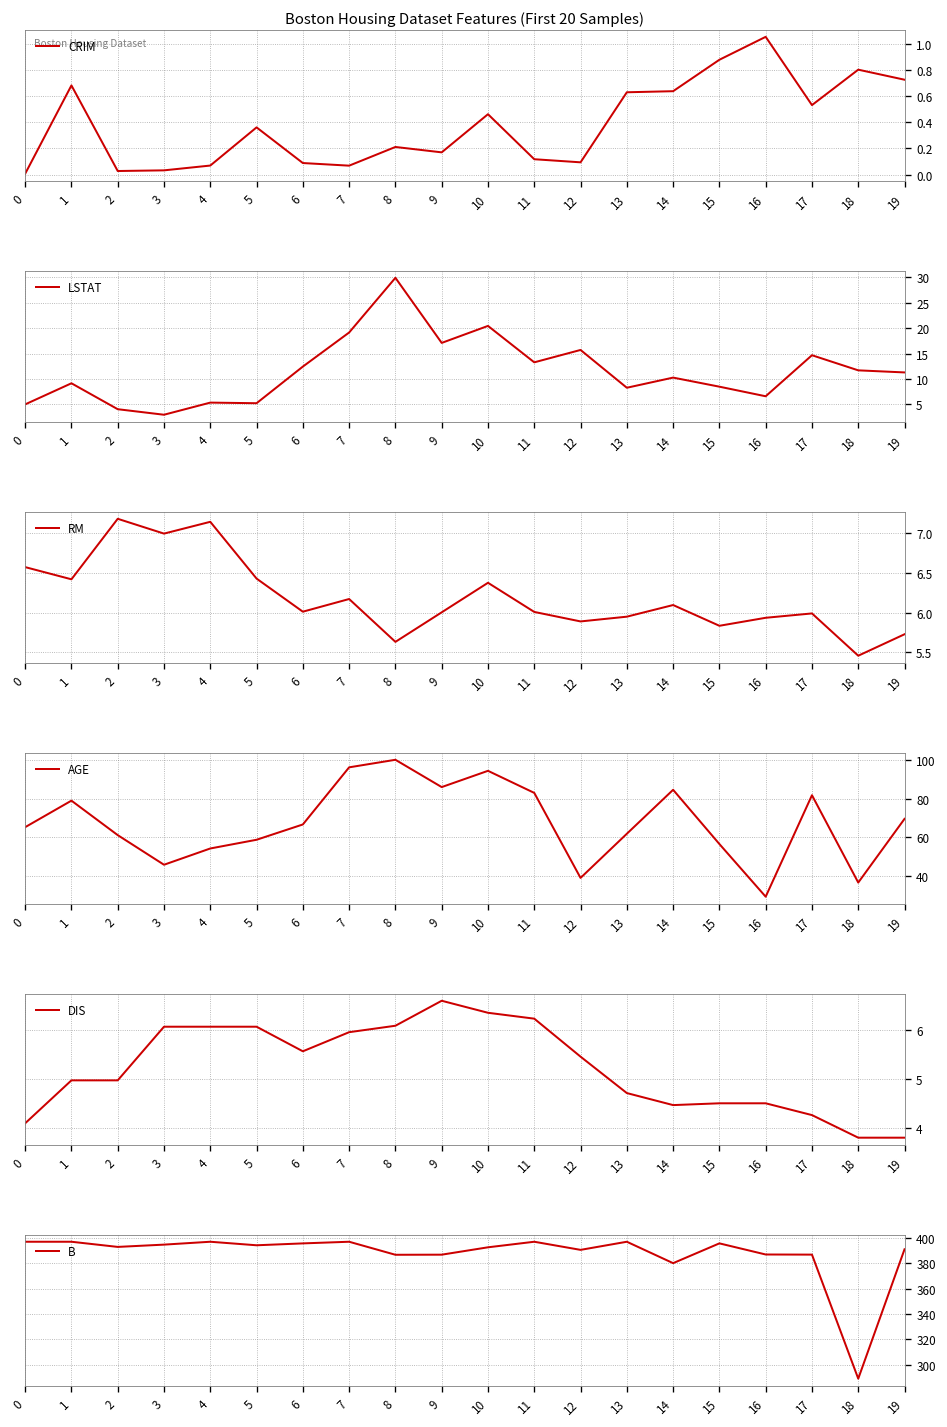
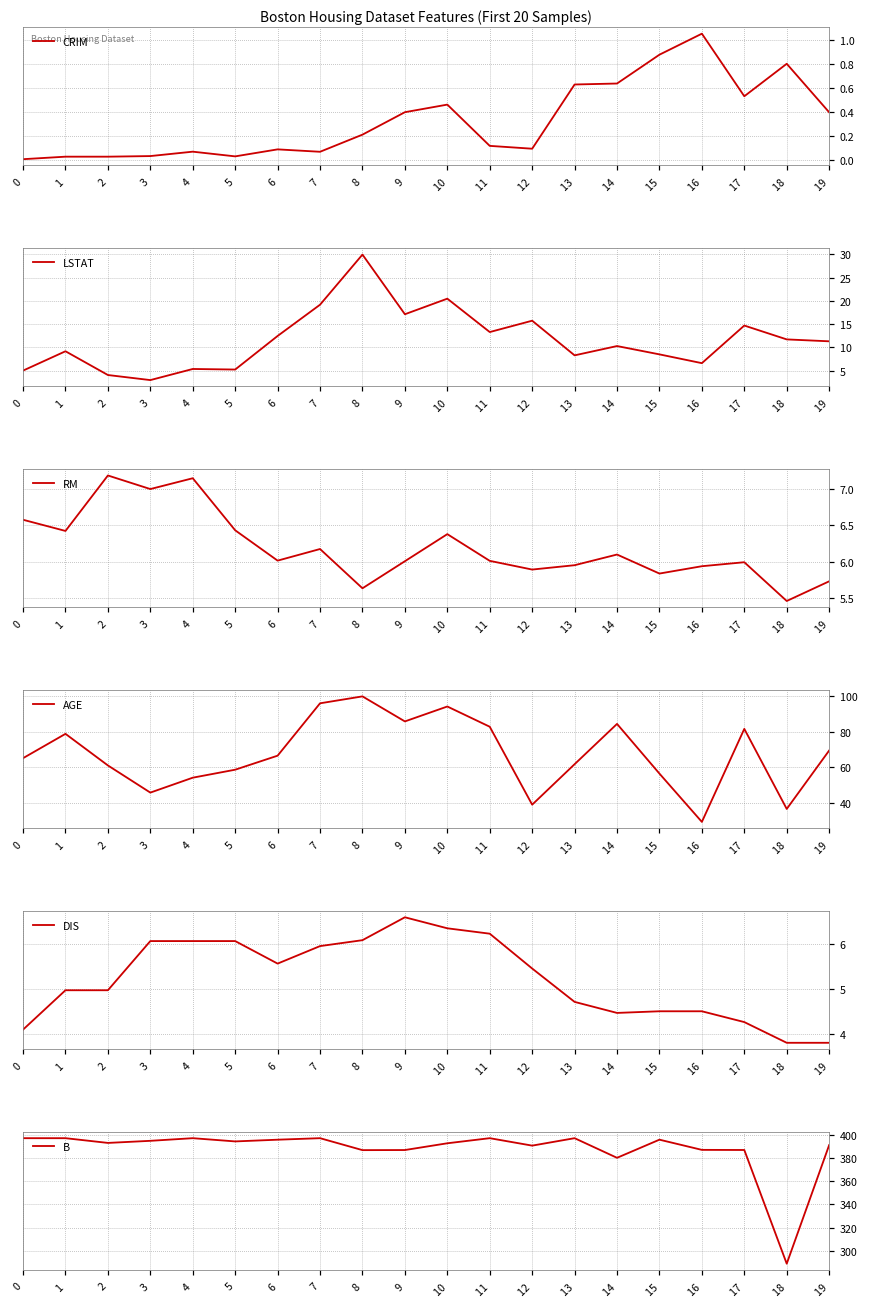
Boston Housing Dataset Features (First 20 Samples), 1: 0.68 -> 0.03
Boston Housing Dataset Features (First 20 Samples), 5: 0.36 -> 0.03
Boston Housing Dataset Features (First 20 Samples), 9: 0.17 -> 0.40
Boston Housing Dataset Features (First 20 Samples), 19: 0.73 -> 0.40
